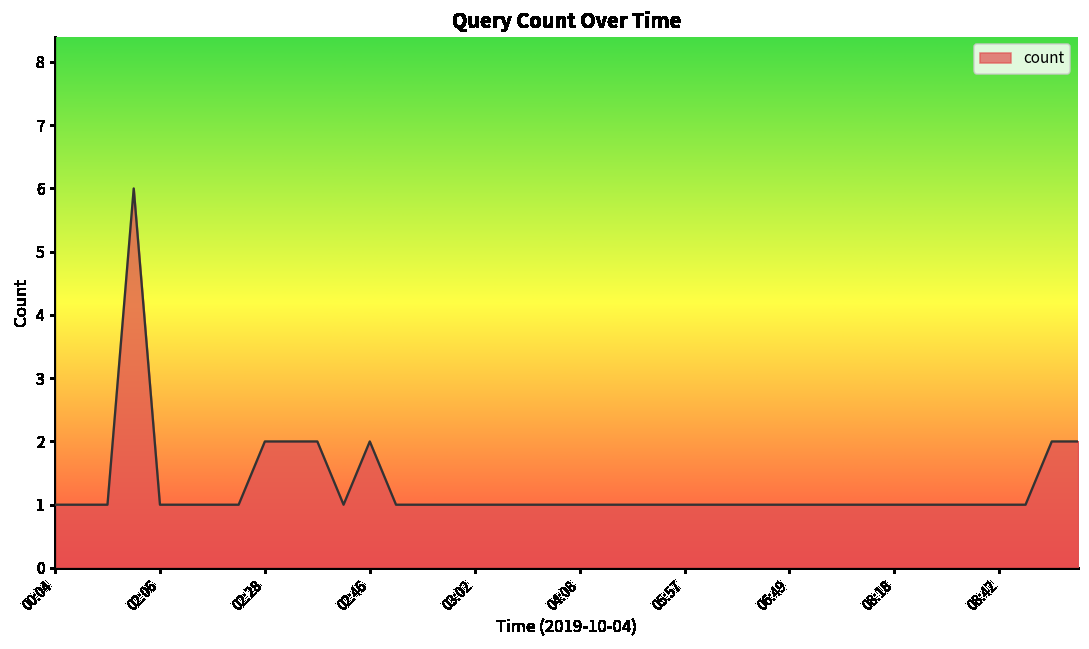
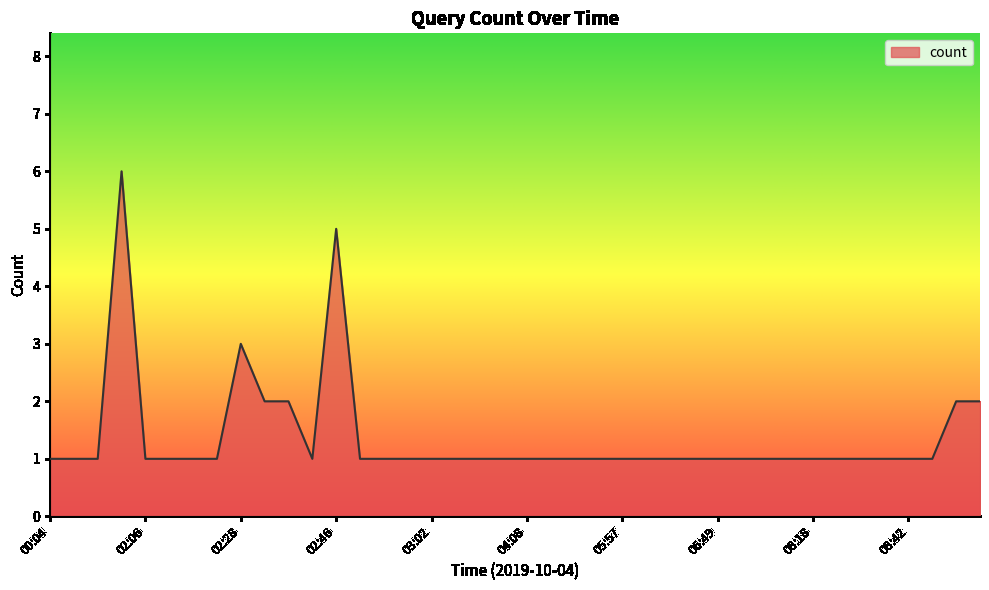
02:28: 2 -> 3
02:46: 2 -> 5
